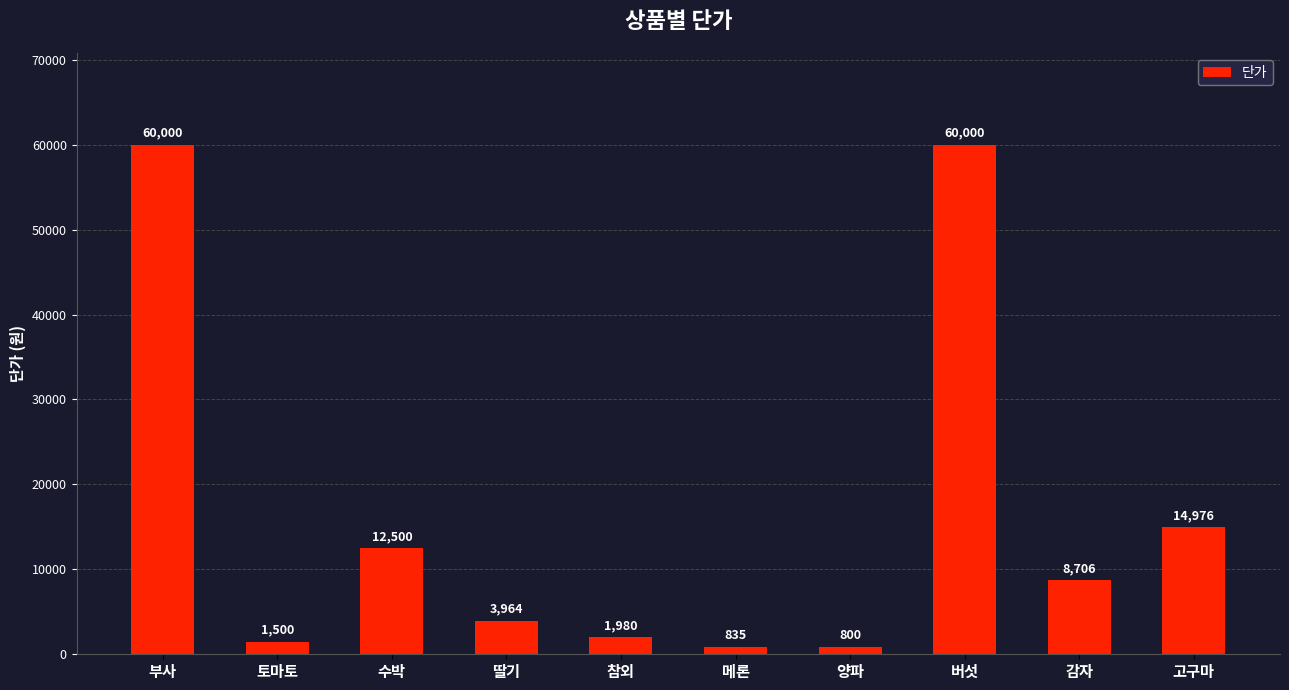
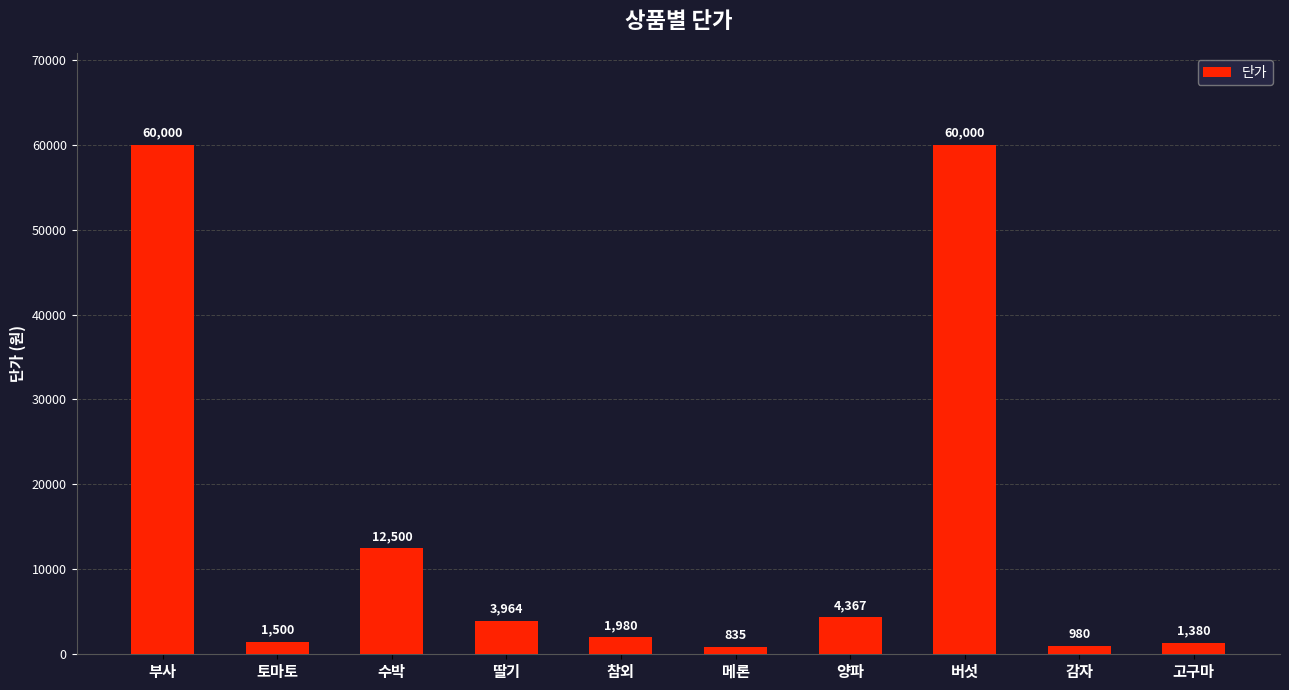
양파: 800 -> 4,367
감자: 8,706 -> 980
고구마: 14,976 -> 1,380
